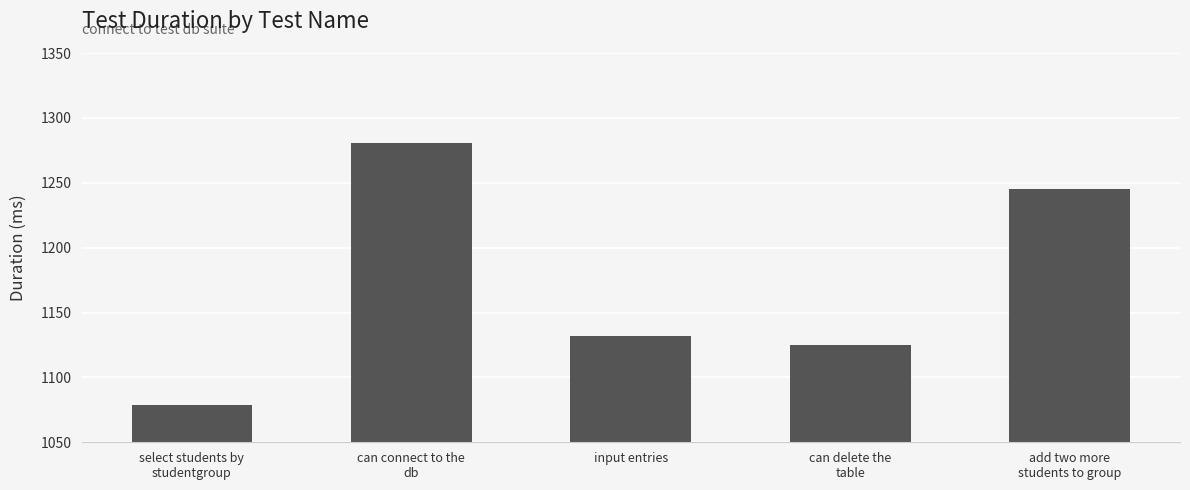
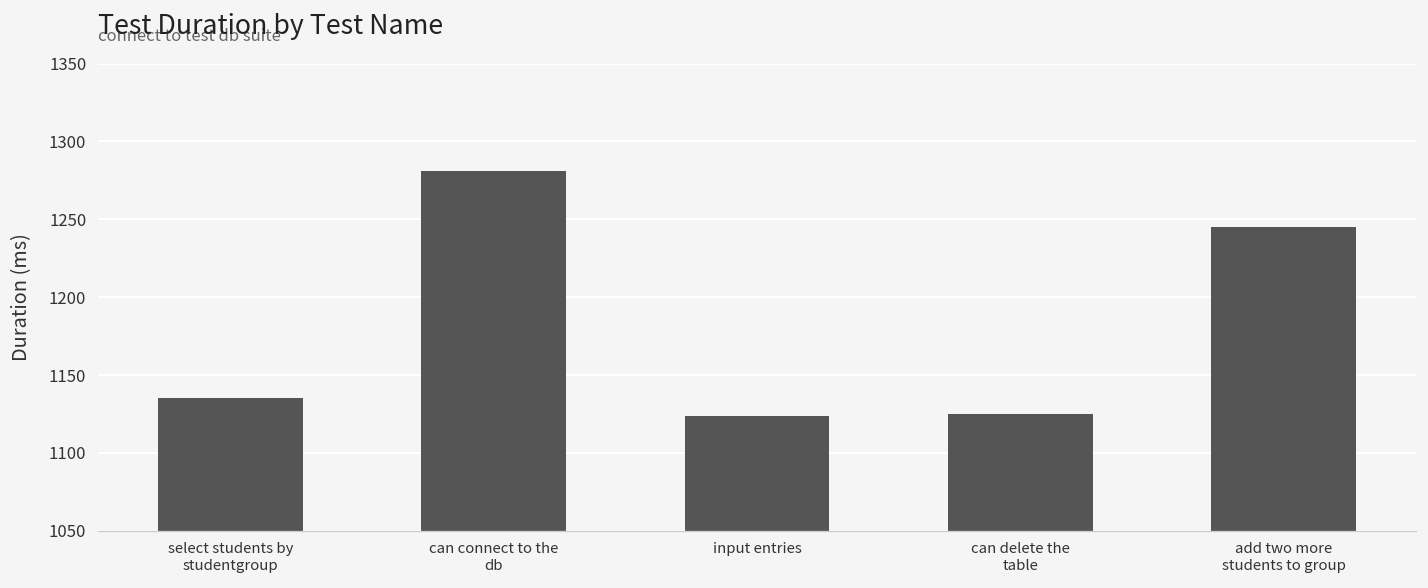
select students by studentgroup: 1079 -> 1135
input entries: 1132 -> 1124
